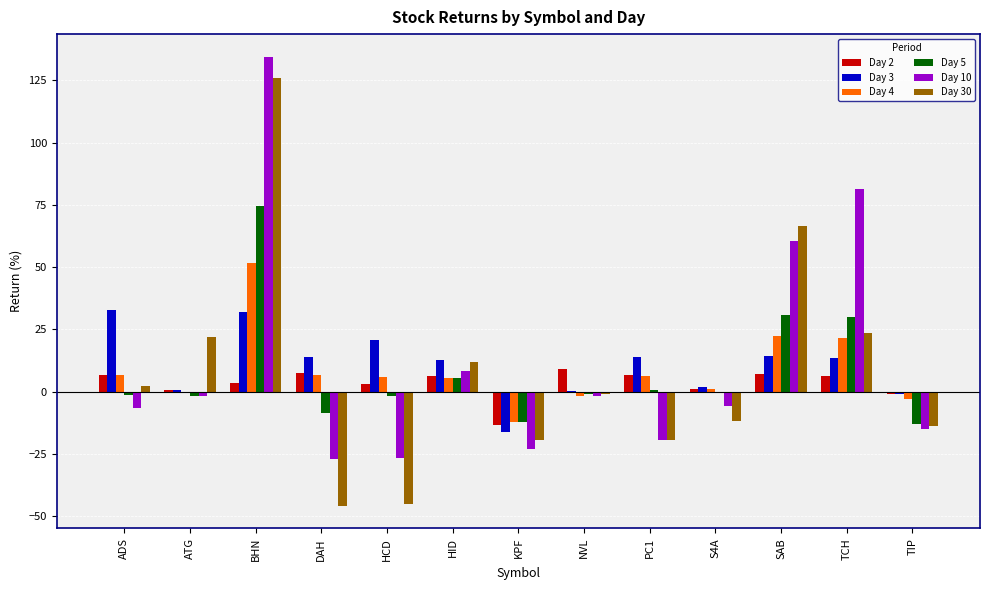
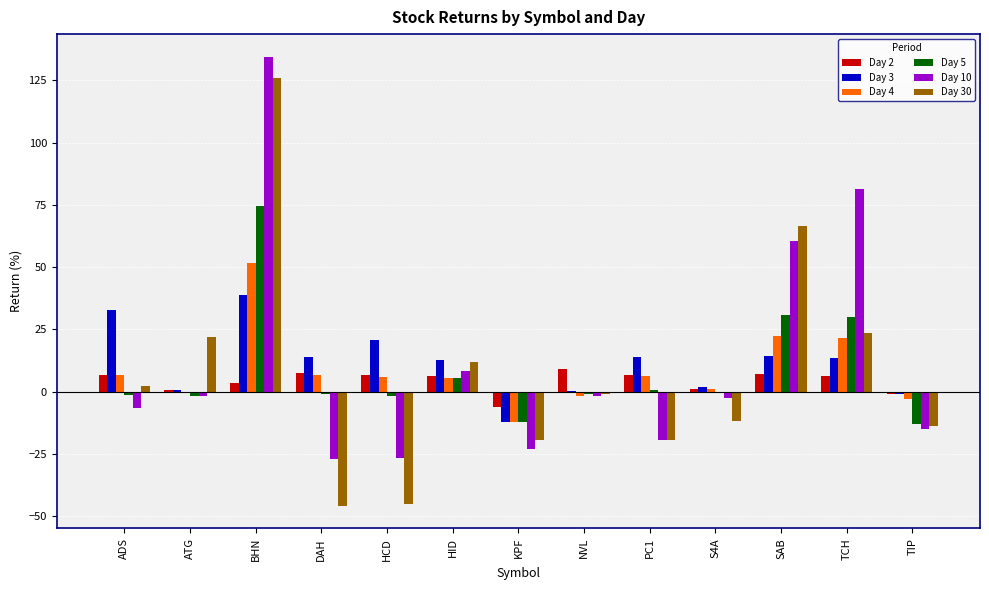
Day 3, BHN: 32 -> 39
Day 5, DAH: -8 -> -1
Day 2, HCD: 3 -> 7
Day 2, KPF: -13 -> -6
Day 3, KPF: -16 -> -12
Day 10, S4A: -6 -> -2
